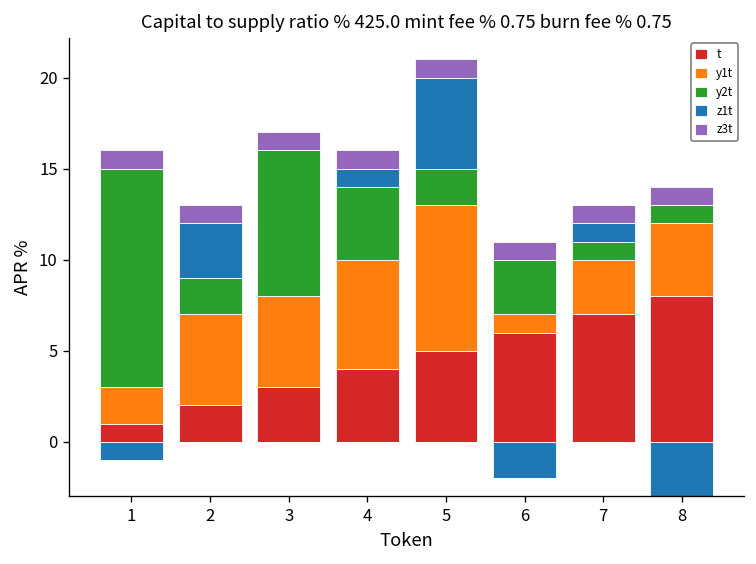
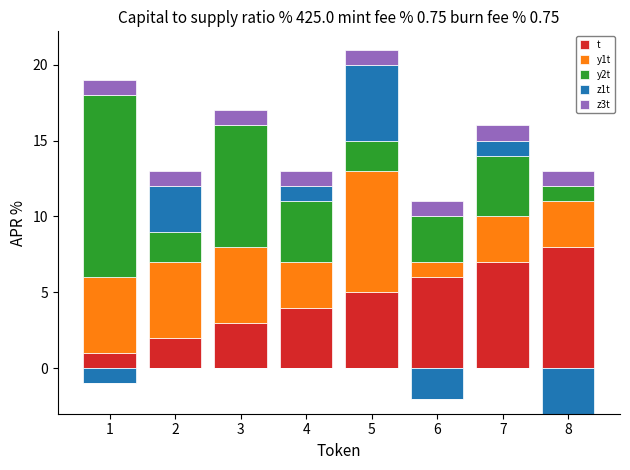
y1t, 1: 2 -> 5
y1t, 4: 6 -> 3
y2t, 7: 1 -> 4
y1t, 8: 4 -> 3
